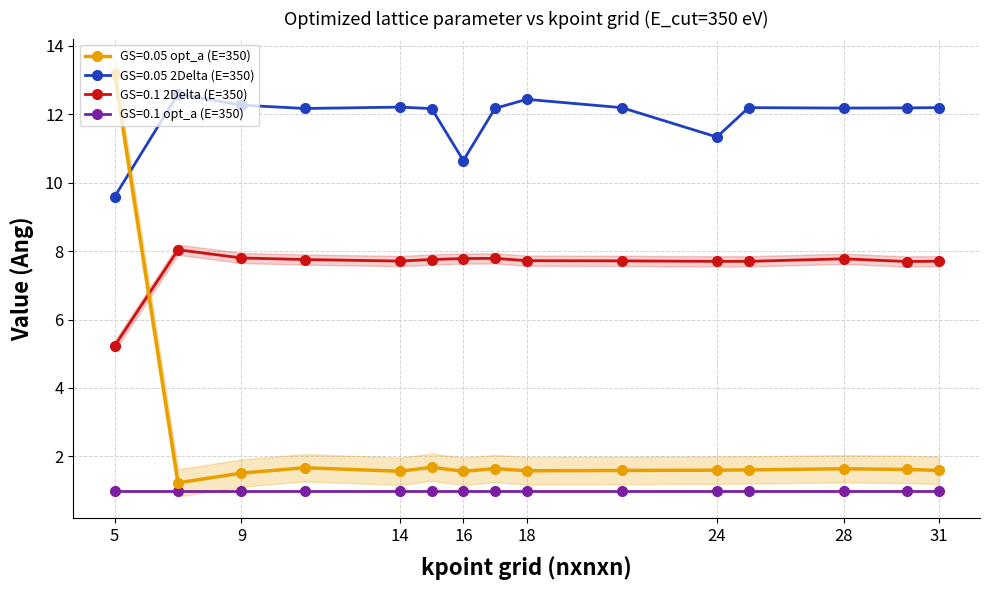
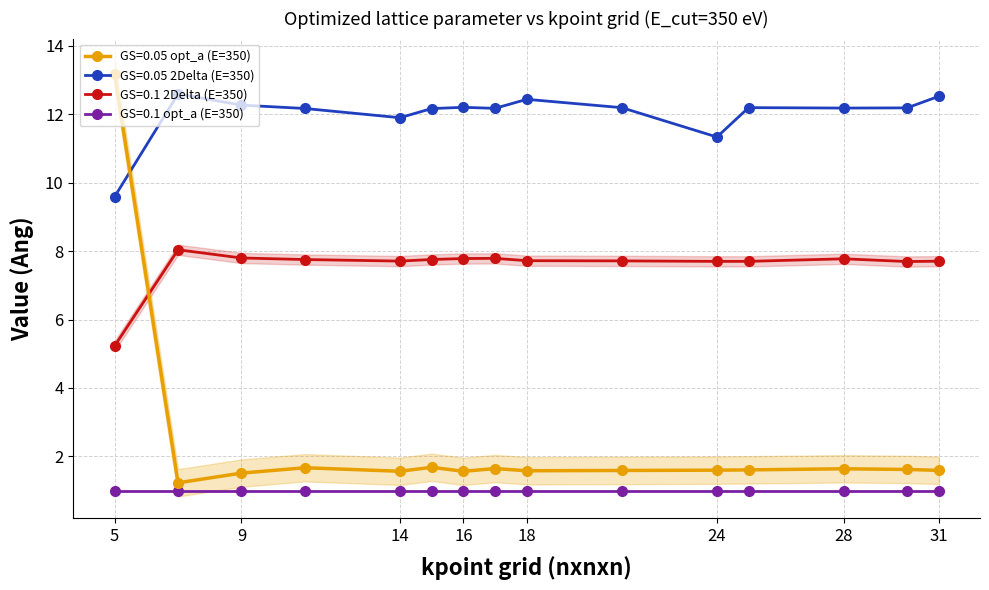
GS=0.05 2Delta (E=350), 14: 12.2 -> 11.9
GS=0.05 2Delta (E=350), 16: 10.6 -> 12.2
GS=0.05 2Delta (E=350), 31: 12.2 -> 12.5
